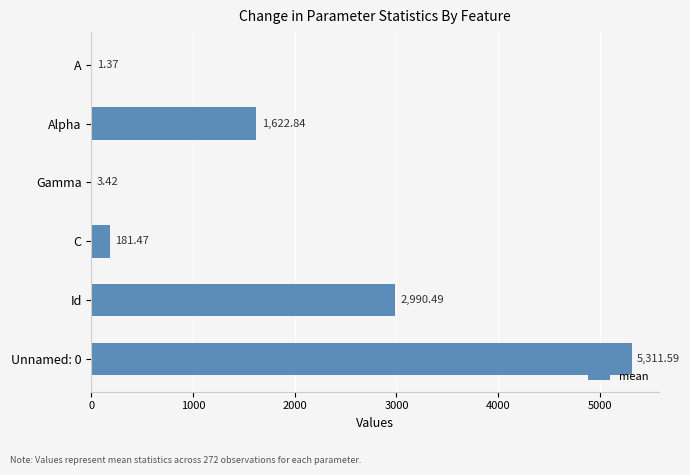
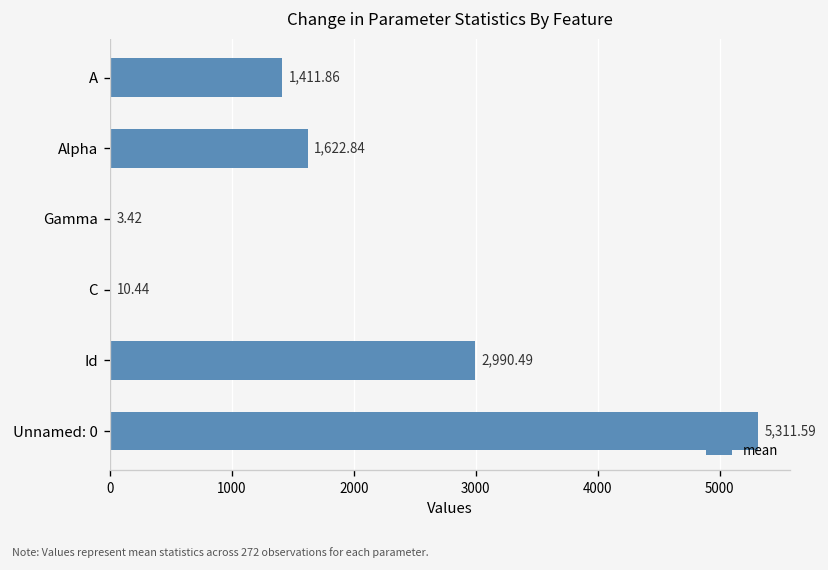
A: 1.37 -> 1,411.86
C: 181.47 -> 10.44
